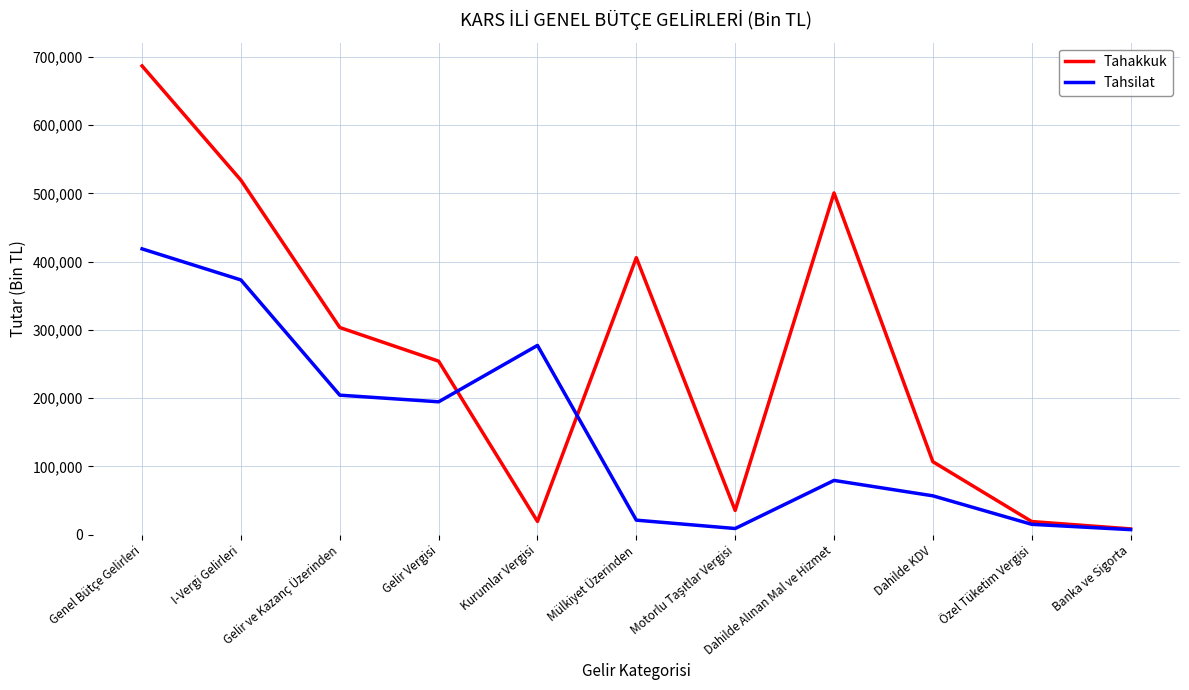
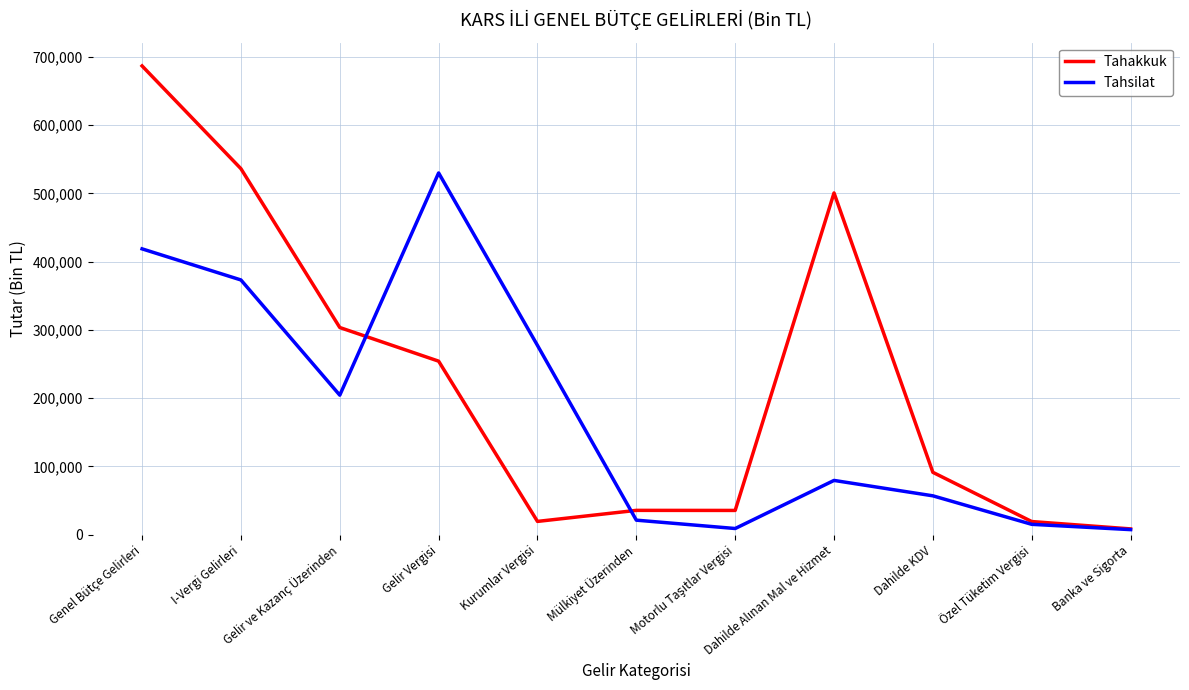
Tahakkuk, I-Vergi Gelirleri: 520,000 -> 540,000
Tahsilat, Gelir Vergisi: 190,000 -> 530,000
Tahakkuk, Mülkiyet Üzerinden: 410,000 -> 40,000
Tahakkuk, Dahilde KDV: 110,000 -> 90,000
